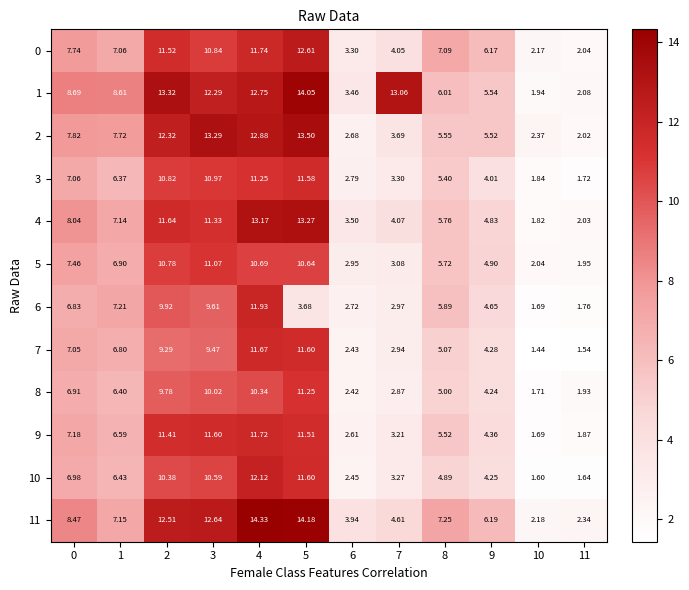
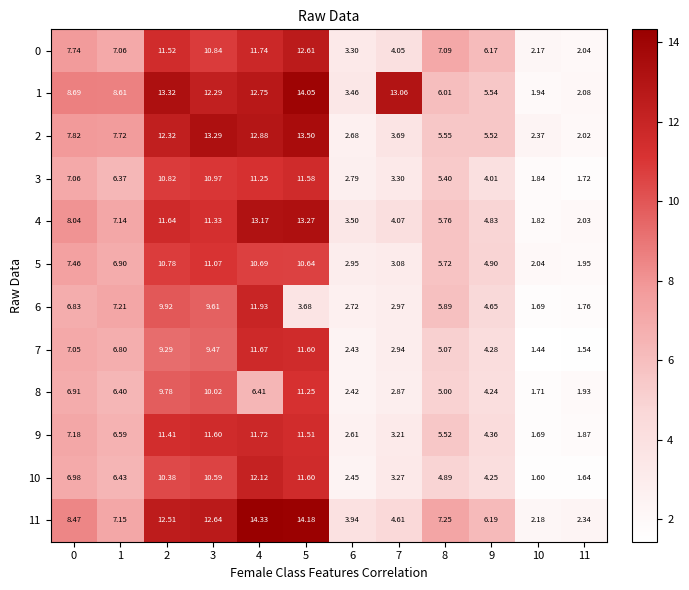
8, 4: 10.34 -> 6.41
